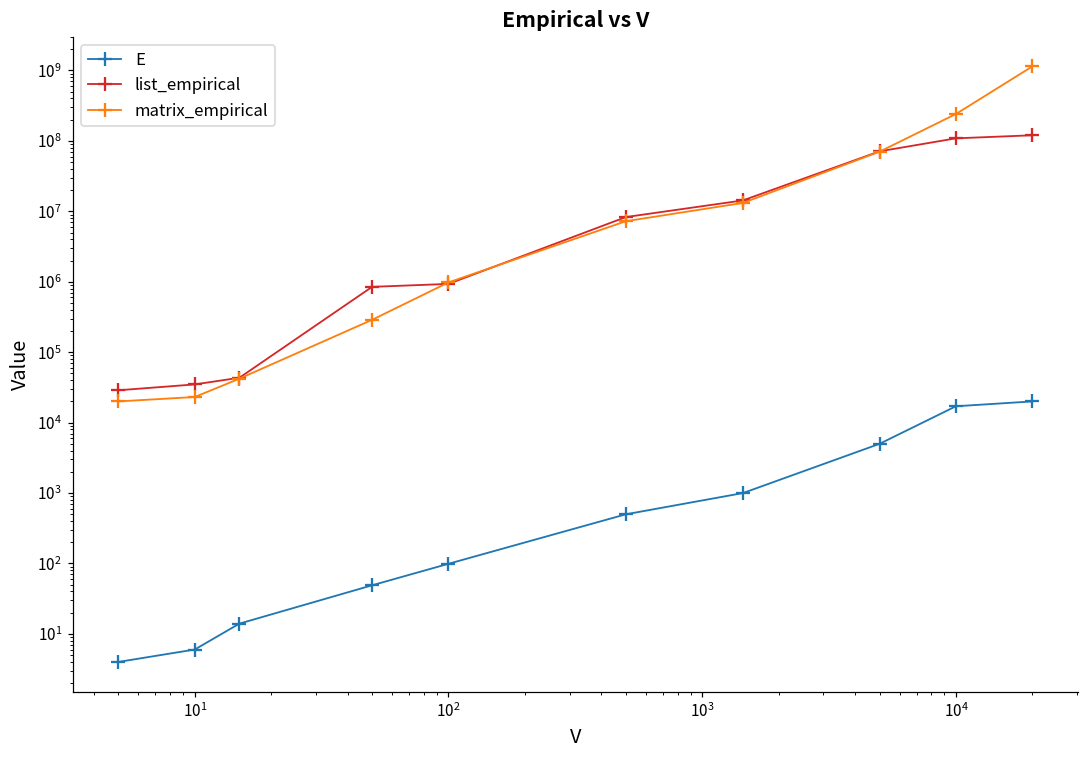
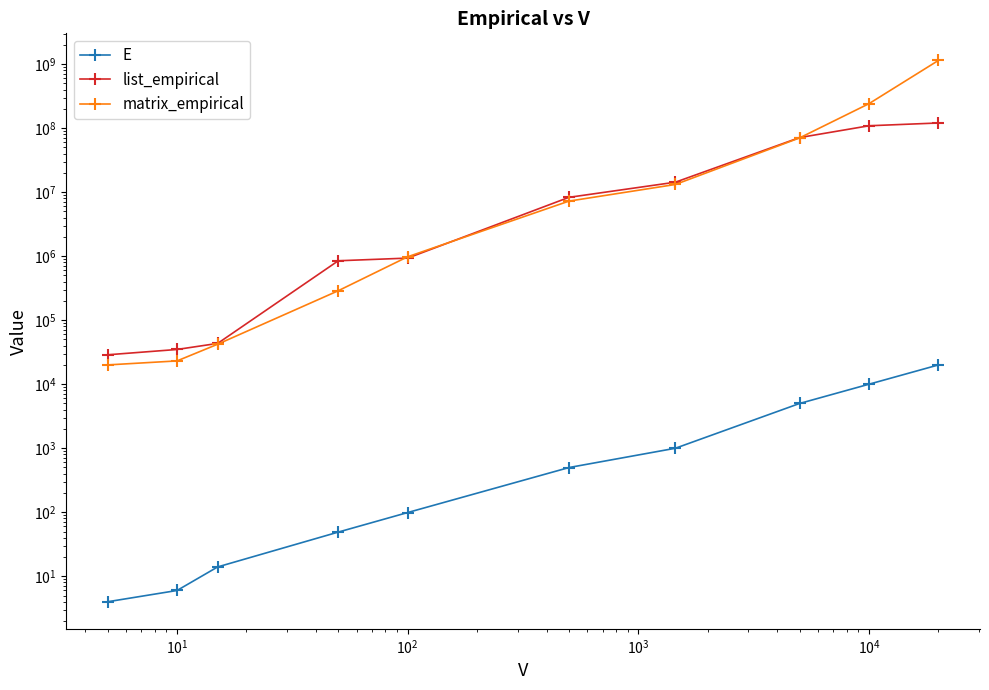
E, 10^4: 17000 -> 10000
